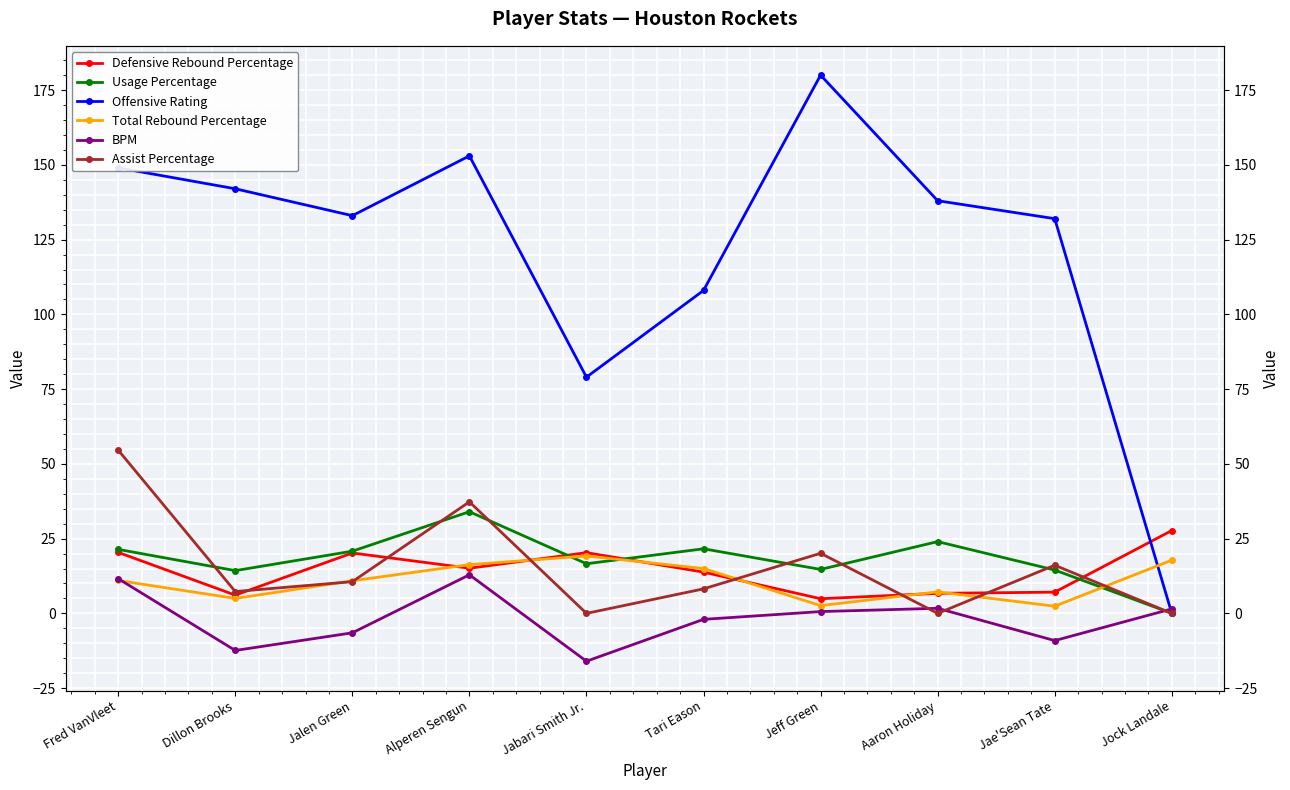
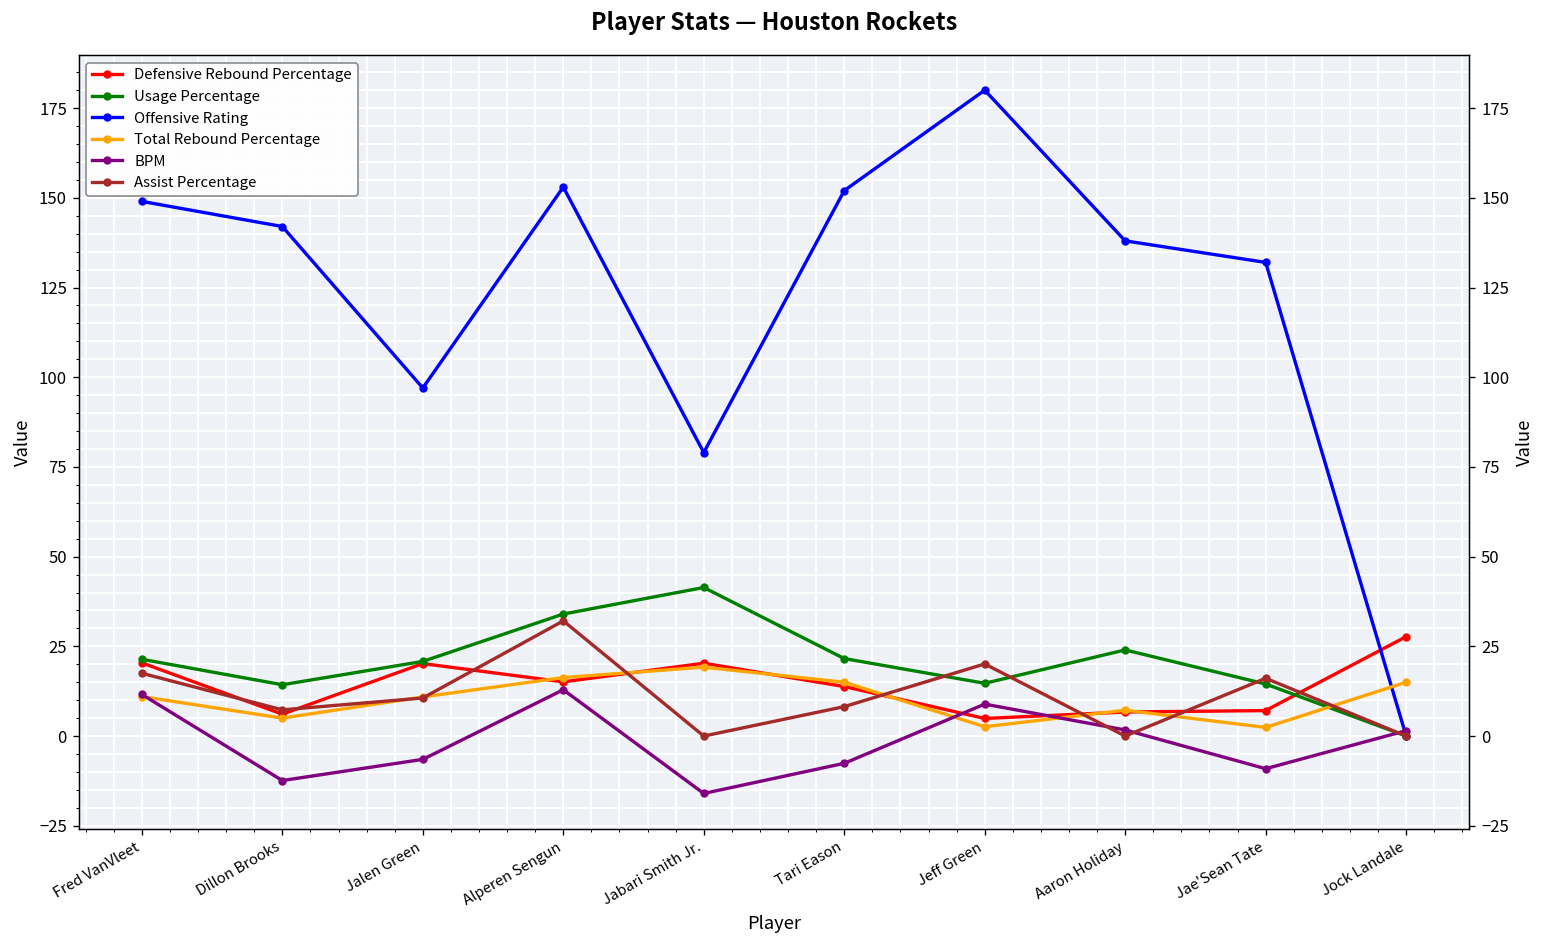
Assist Percentage, Fred VanVleet: 55 -> 18
Offensive Rating, Jalen Green: 133 -> 97
Assist Percentage, Alperen Sengun: 37 -> 32
Usage Percentage, Jabari Smith Jr.: 17 -> 41
Offensive Rating, Tari Eason: 108 -> 152
BPM, Tari Eason: -2 -> -8
BPM, Jeff Green: 1 -> 9
Total Rebound Percentage, Jock Landale: 18 -> 15
